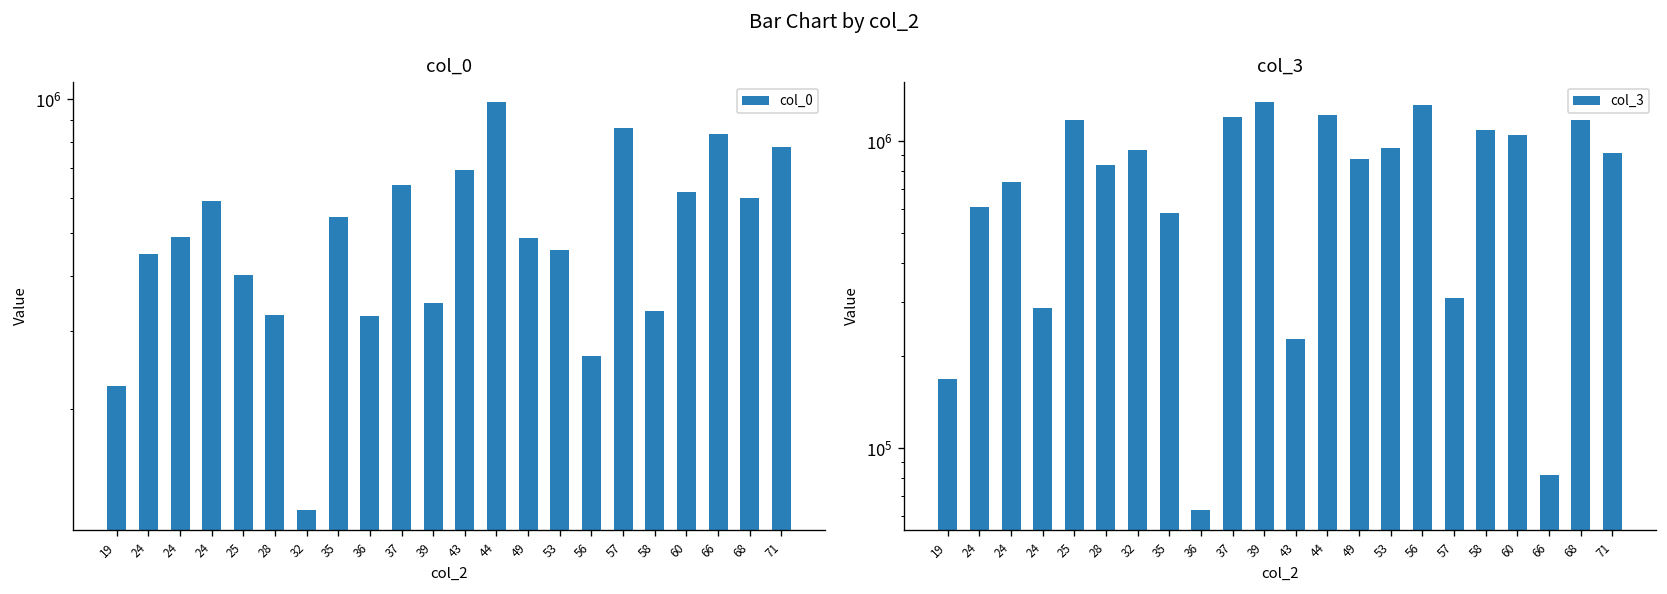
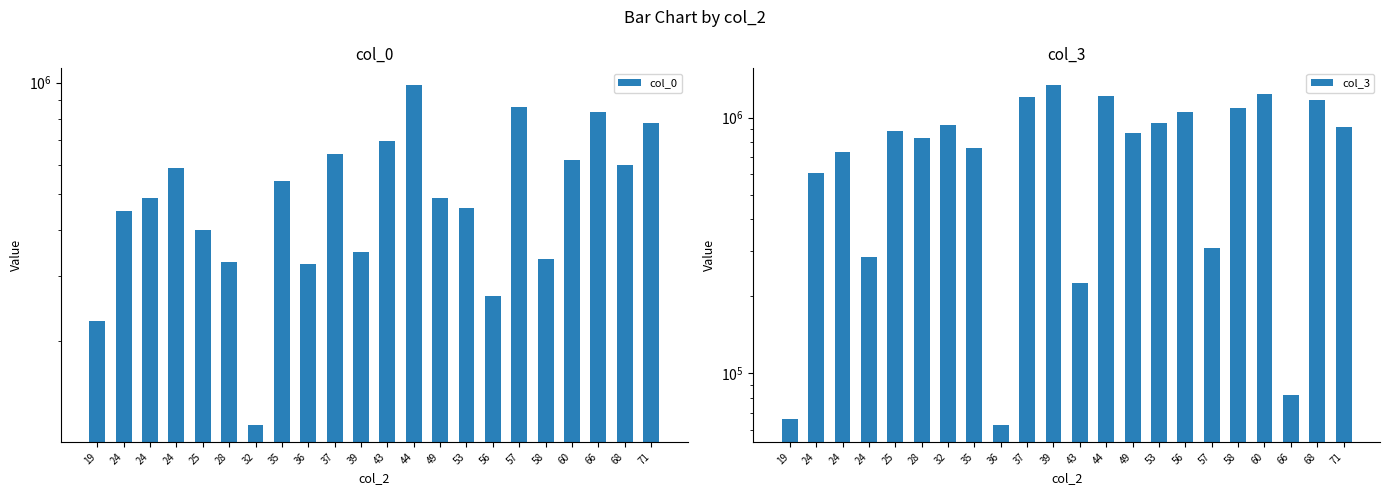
col_3, 19: 170000 -> 66000
col_3, 25: 1200000 -> 880000
col_3, 35: 580000 -> 760000
col_3, 56: 1300000 -> 1050000
col_3, 60: 1050000 -> 1200000
